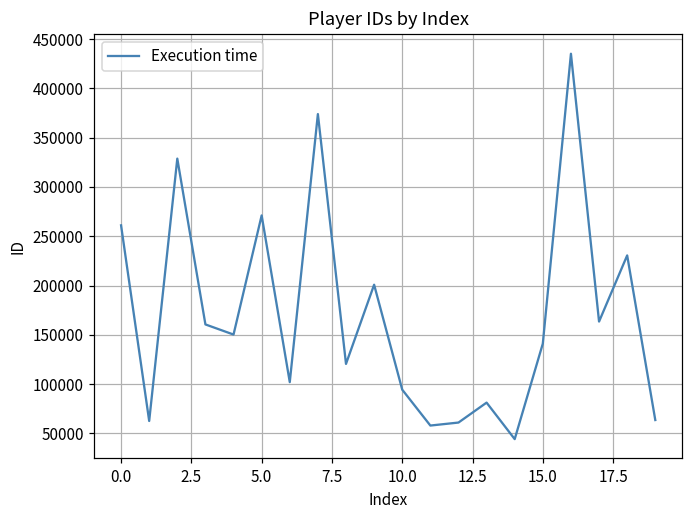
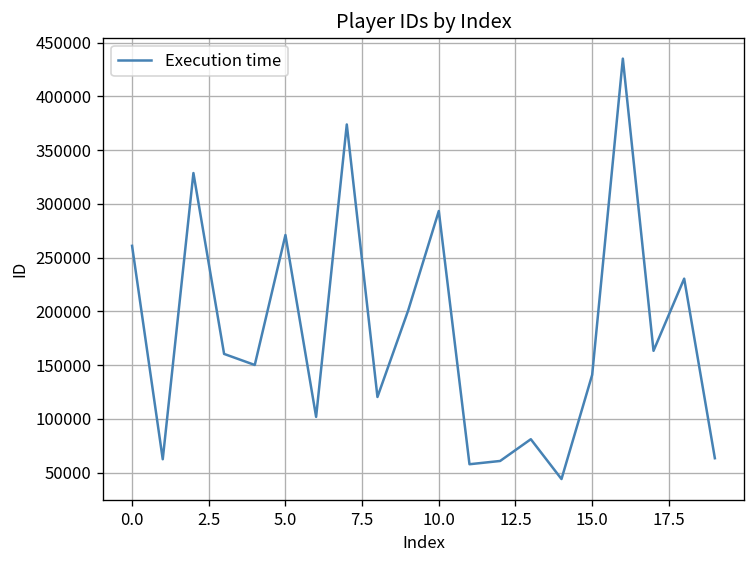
10.0: 90000 -> 290000
